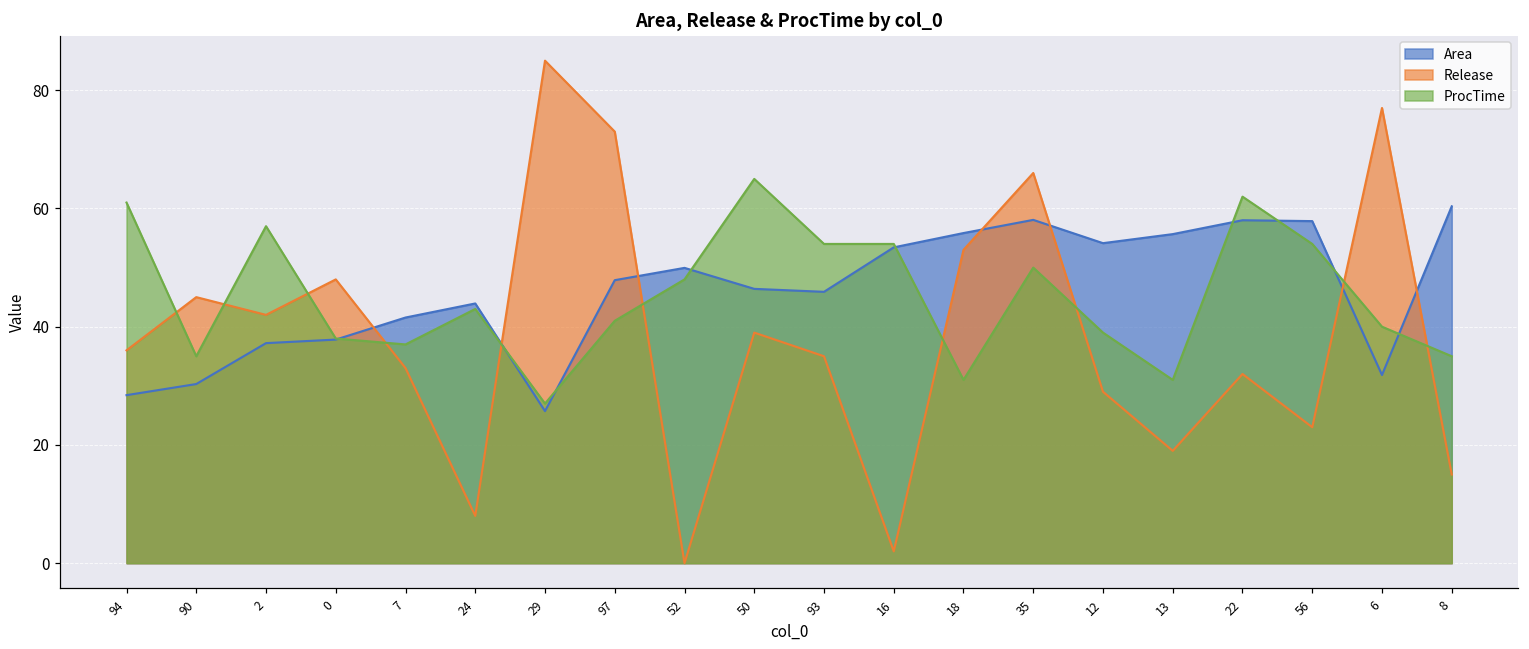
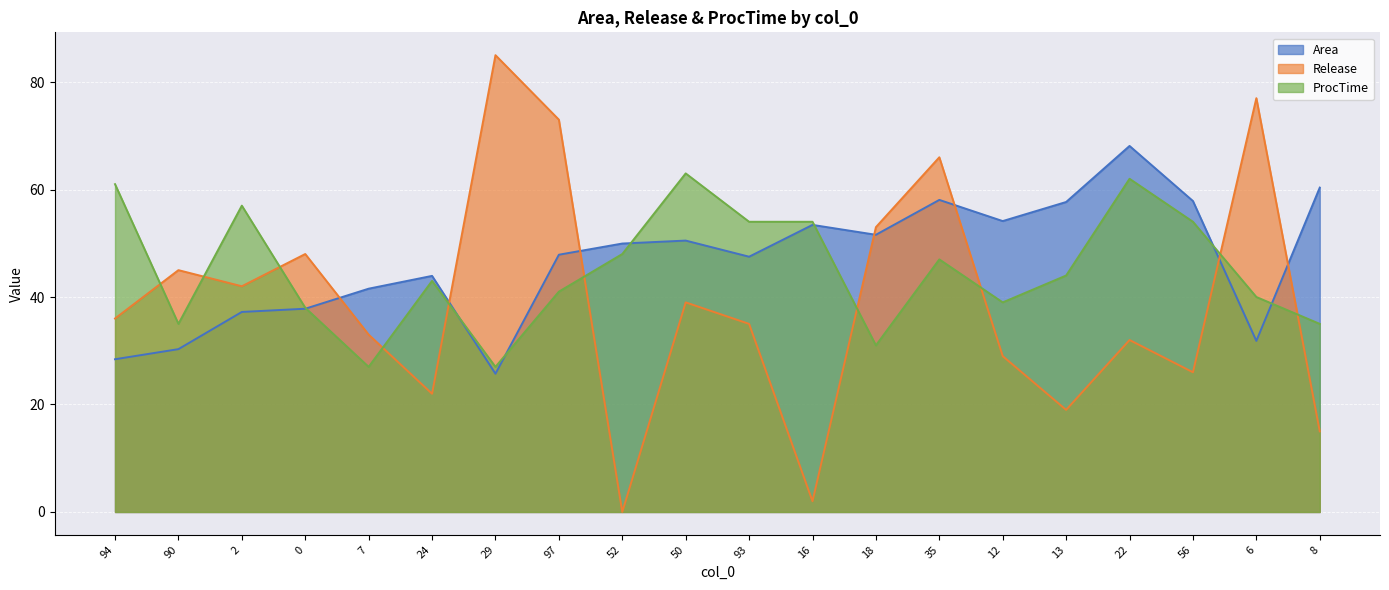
ProcTime, 7: 37 -> 27
Release, 24: 8 -> 22
Area, 50: 46 -> 51
ProcTime, 50: 65 -> 63
Area, 93: 46 -> 48
Area, 18: 56 -> 52
ProcTime, 35: 50 -> 47
Area, 13: 56 -> 58
ProcTime, 13: 31 -> 44
Area, 22: 58 -> 68
Release, 56: 23 -> 26
